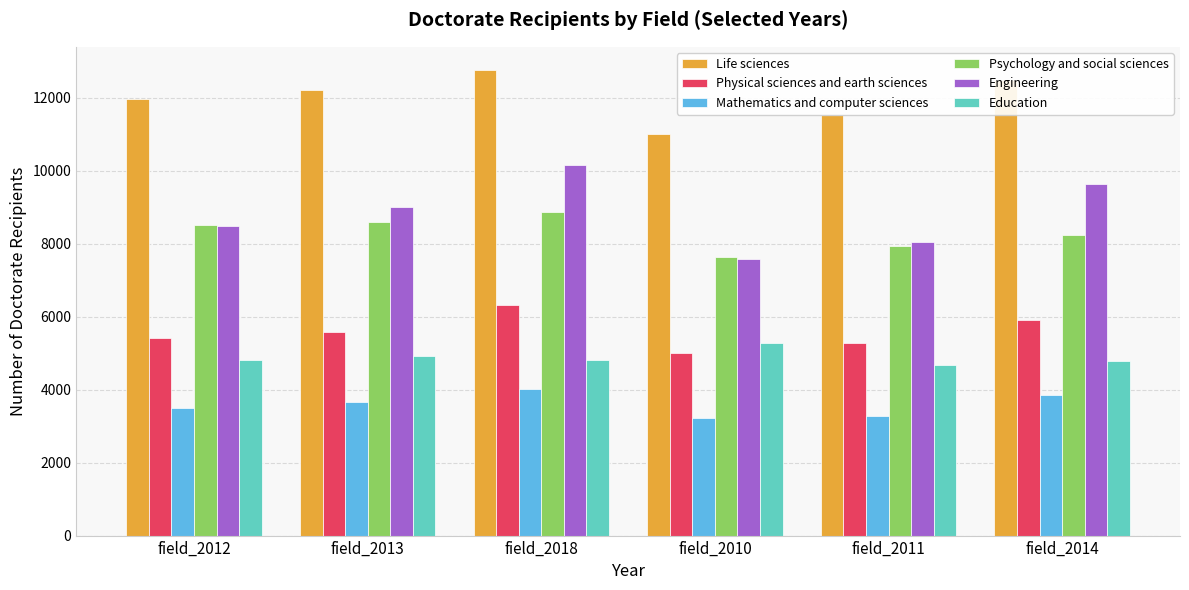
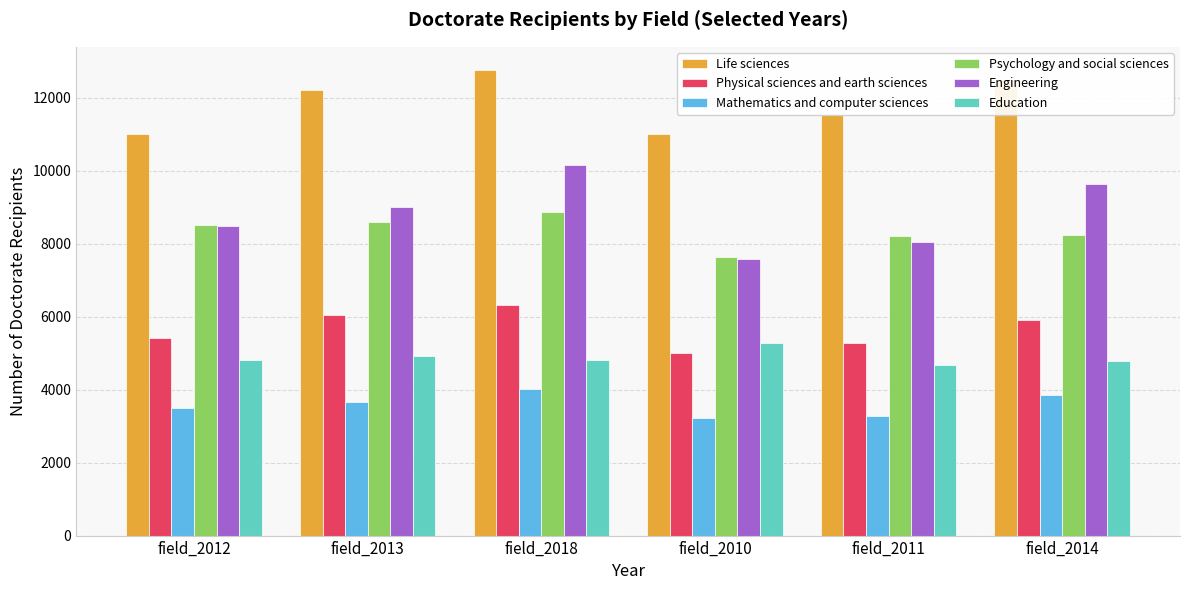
Life sciences, field_2012: 12000 -> 11000
Physical sciences and earth sciences, field_2013: 5600 -> 6000
Psychology and social sciences, field_2011: 7900 -> 8200
